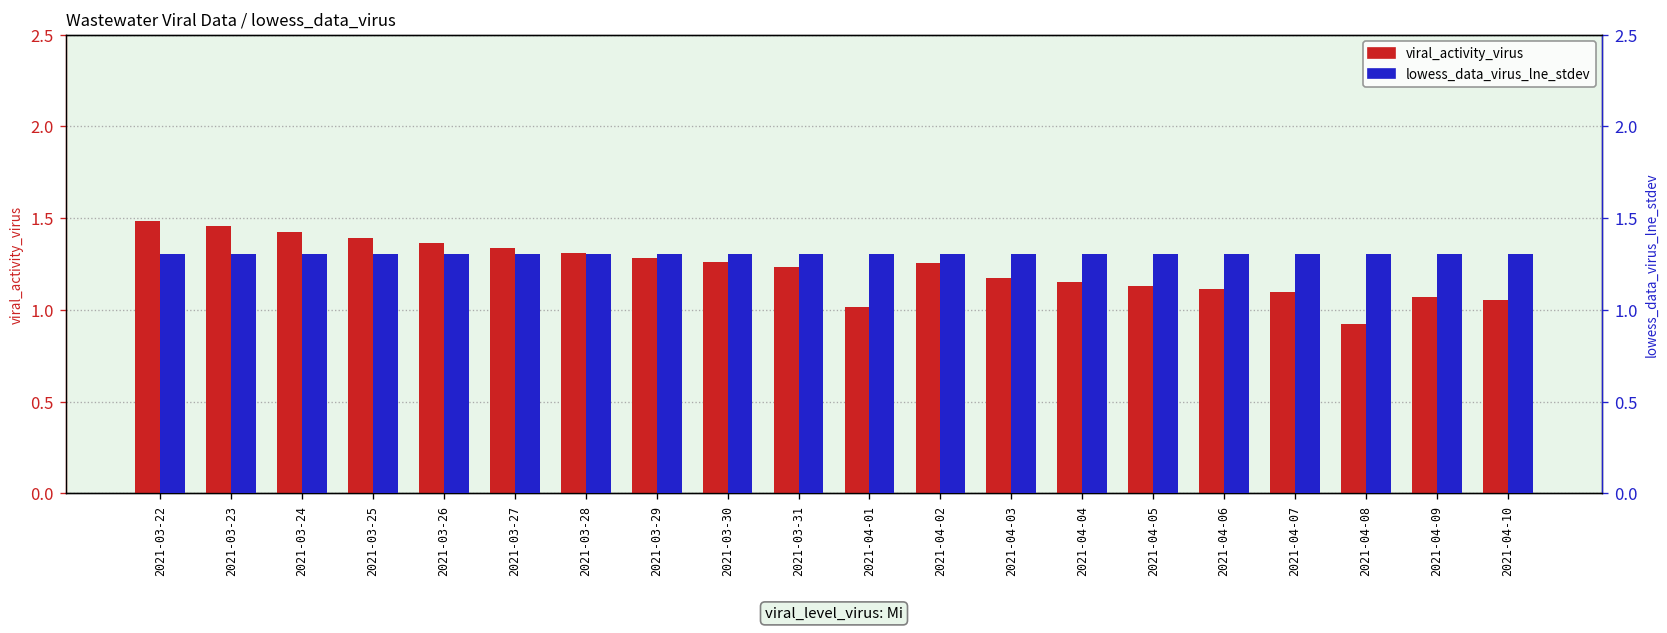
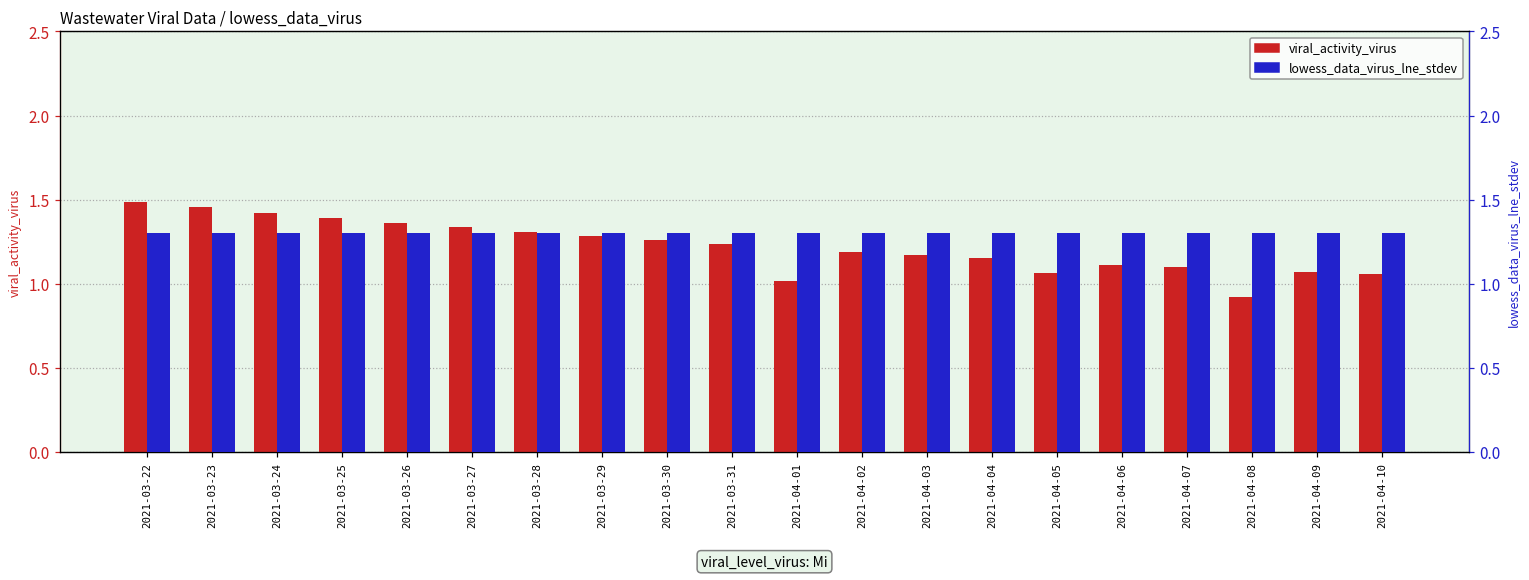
viral_activity_virus, 2021-04-02: 1.26 -> 1.19
viral_activity_virus, 2021-04-05: 1.13 -> 1.07
